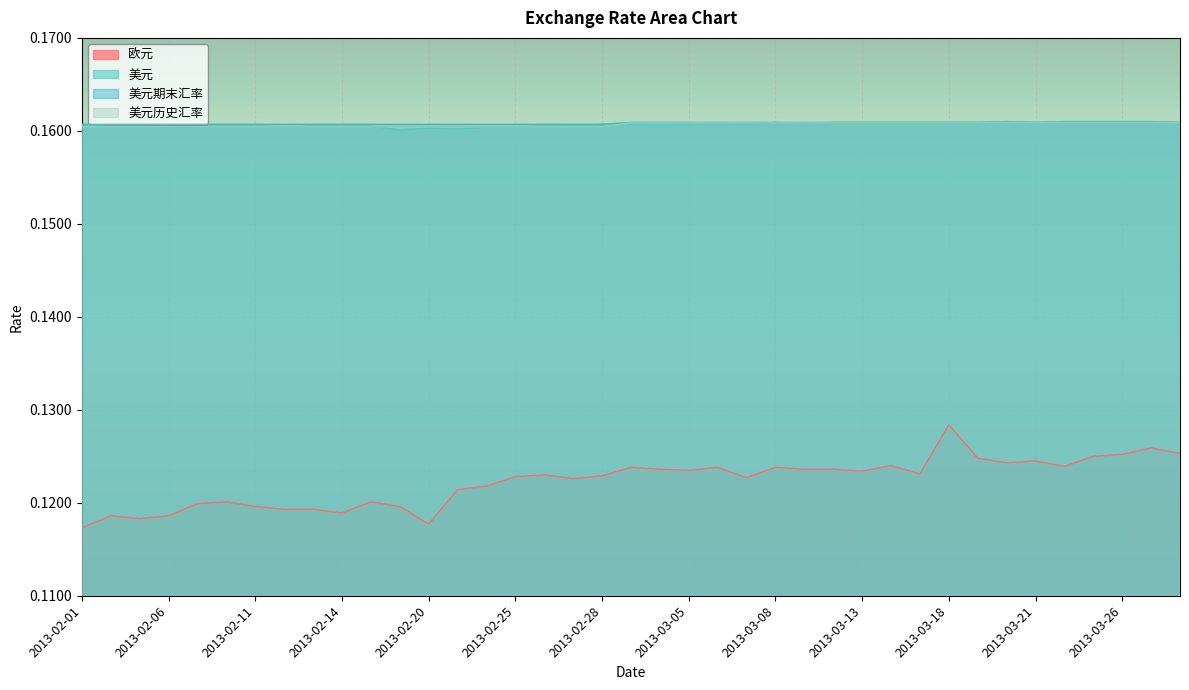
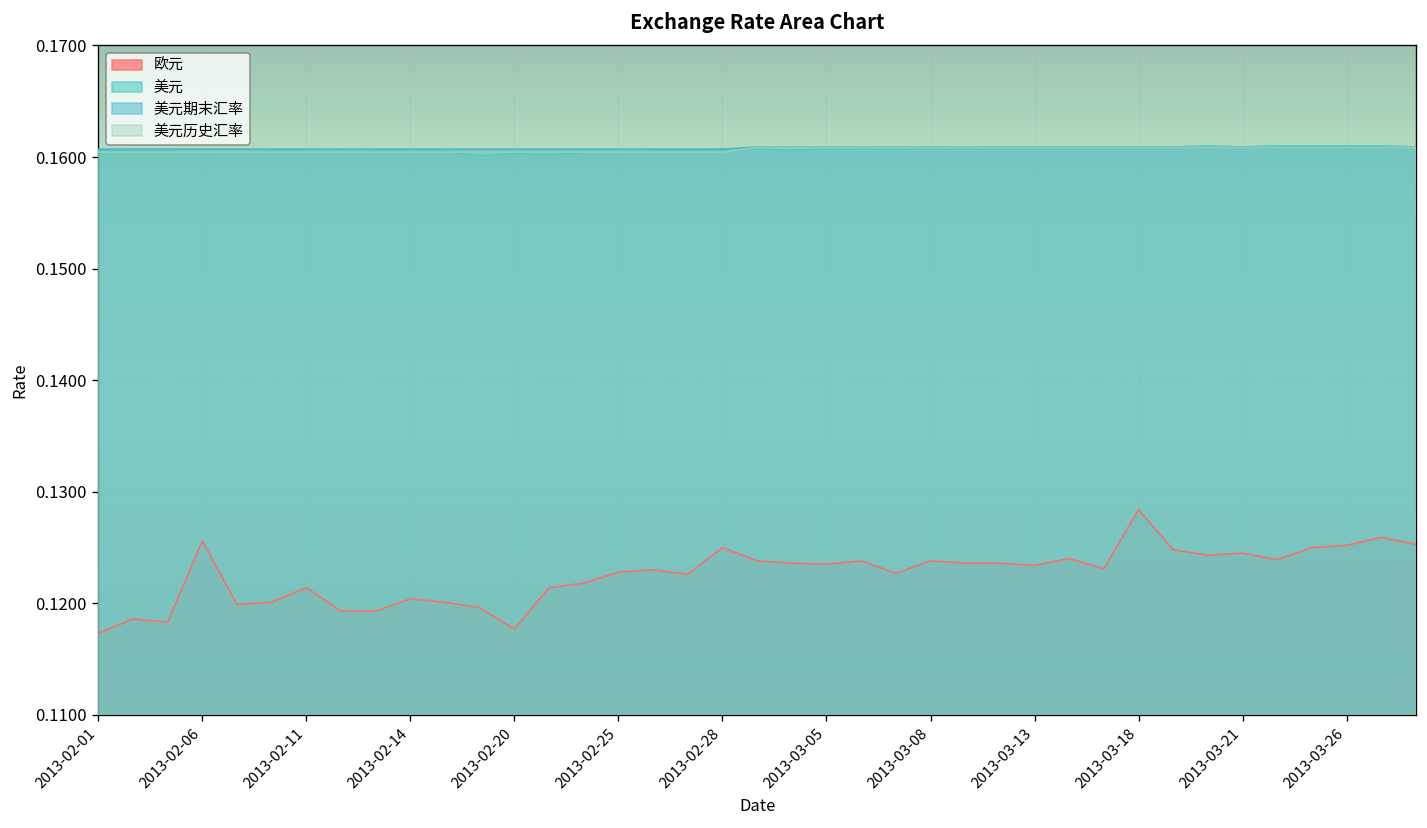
欧元, 2013-02-06: 0.119 -> 0.126
欧元, 2013-02-11: 0.120 -> 0.121
欧元, 2013-02-14: 0.119 -> 0.120
欧元, 2013-02-28: 0.123 -> 0.125
